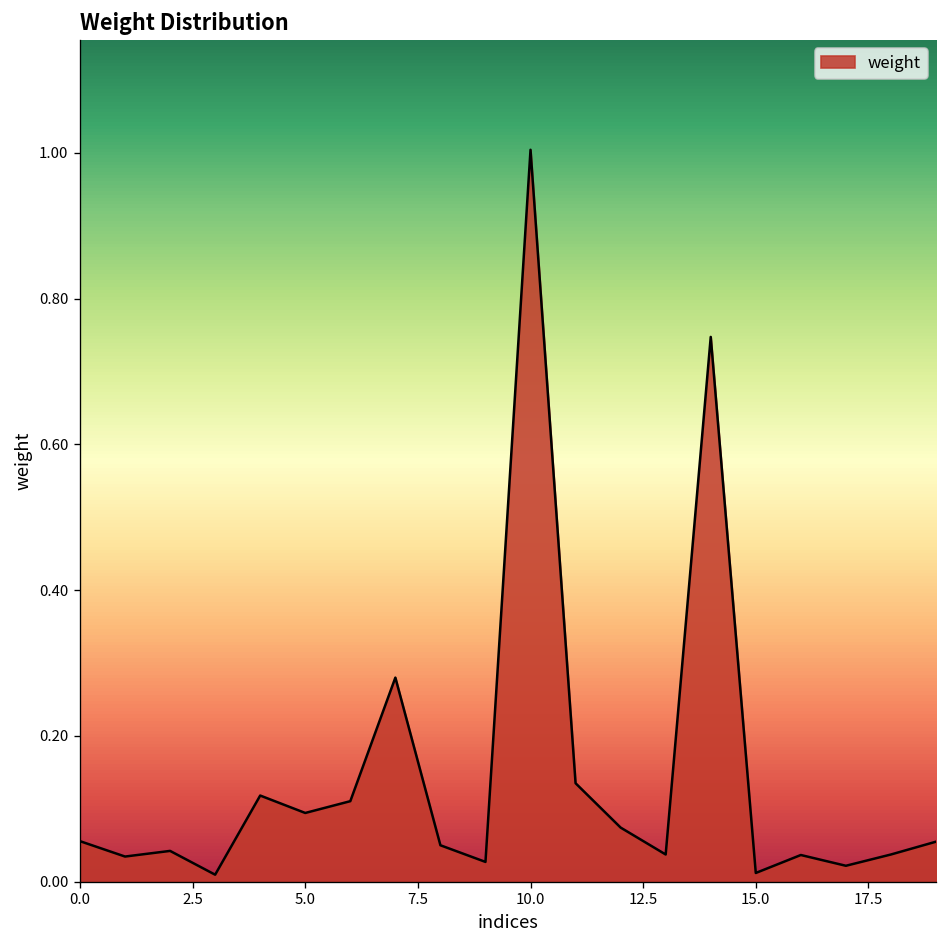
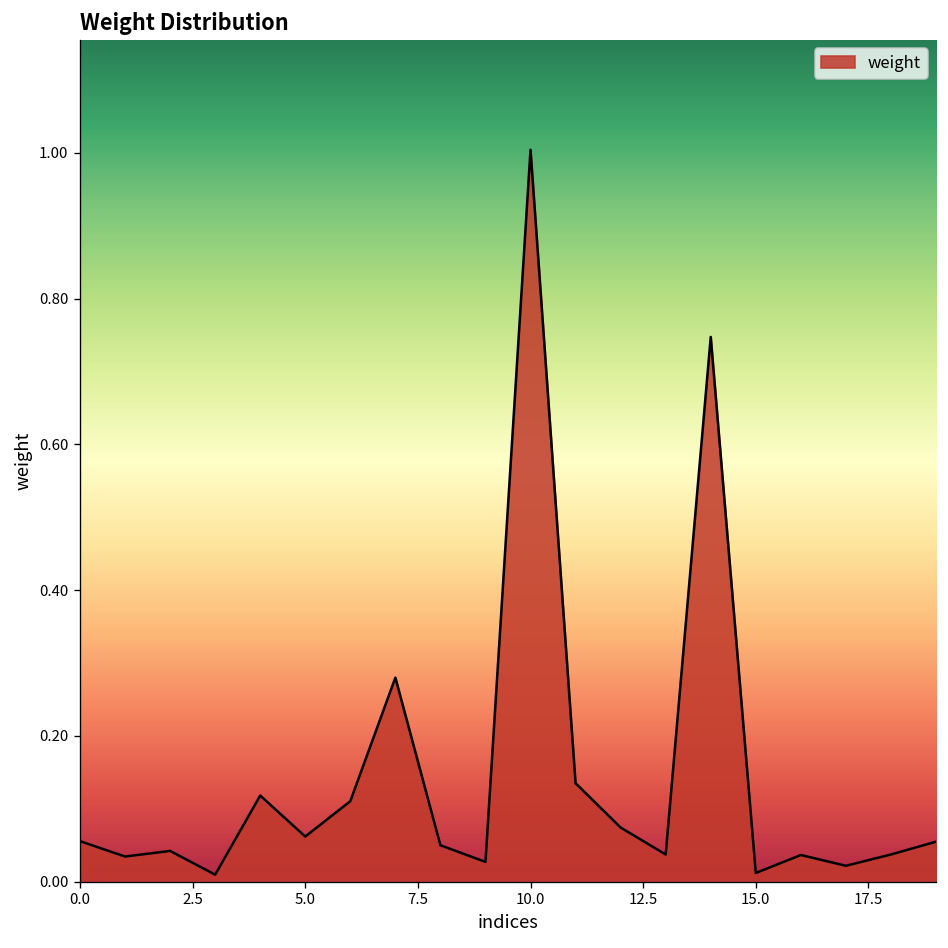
5.0: 0.09 -> 0.06
